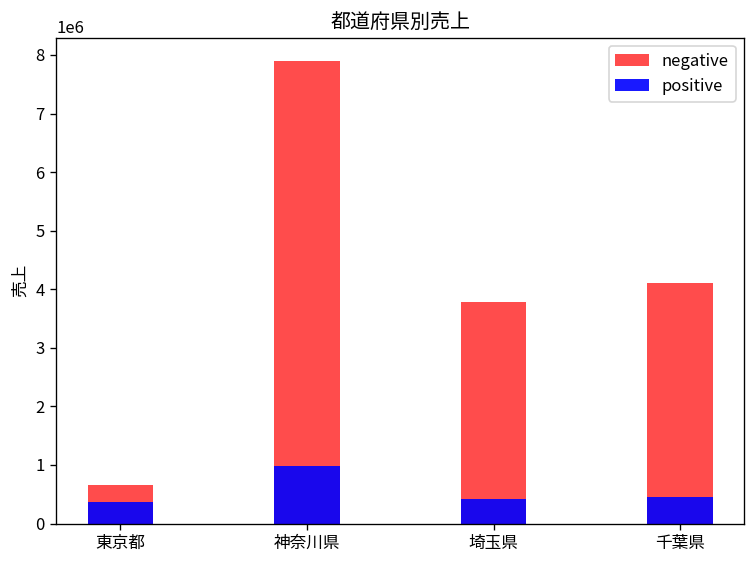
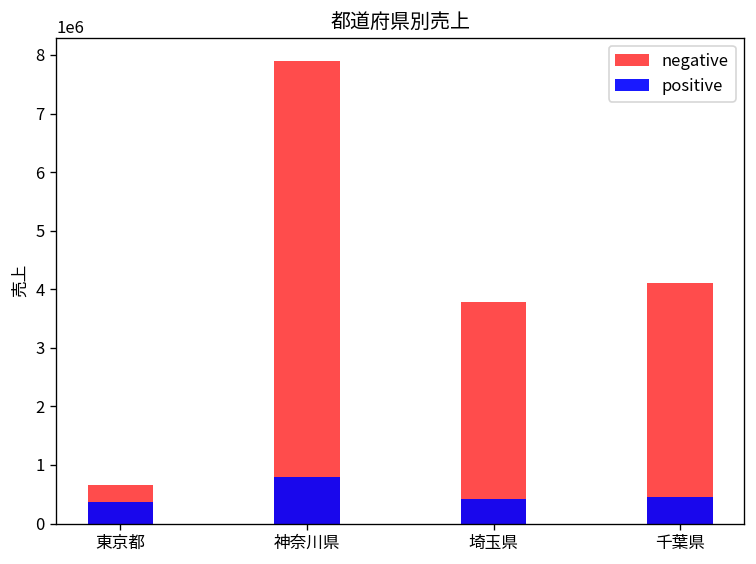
positive, 神奈川県: 1000000 -> 800000
